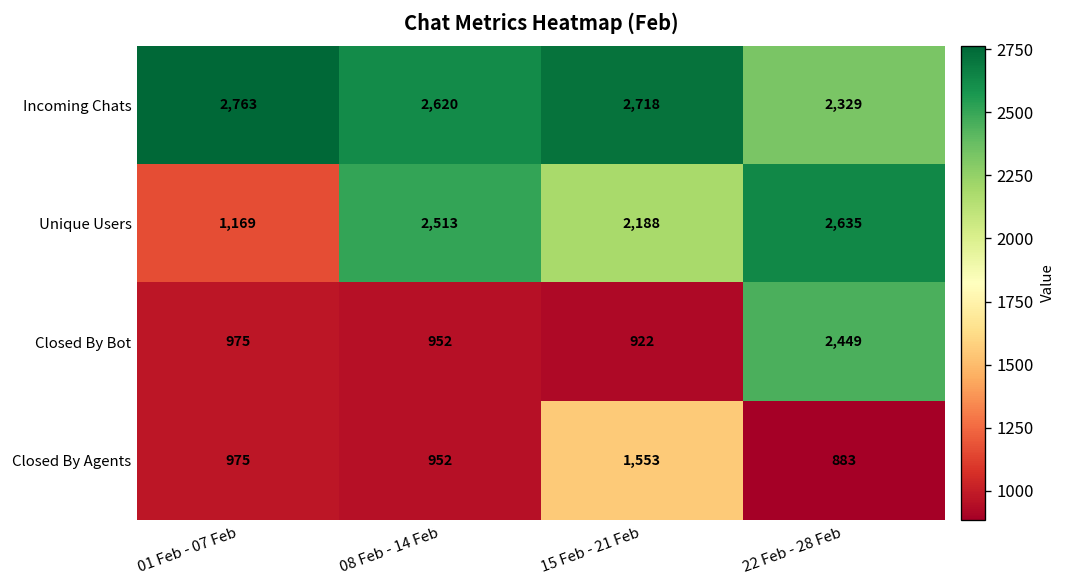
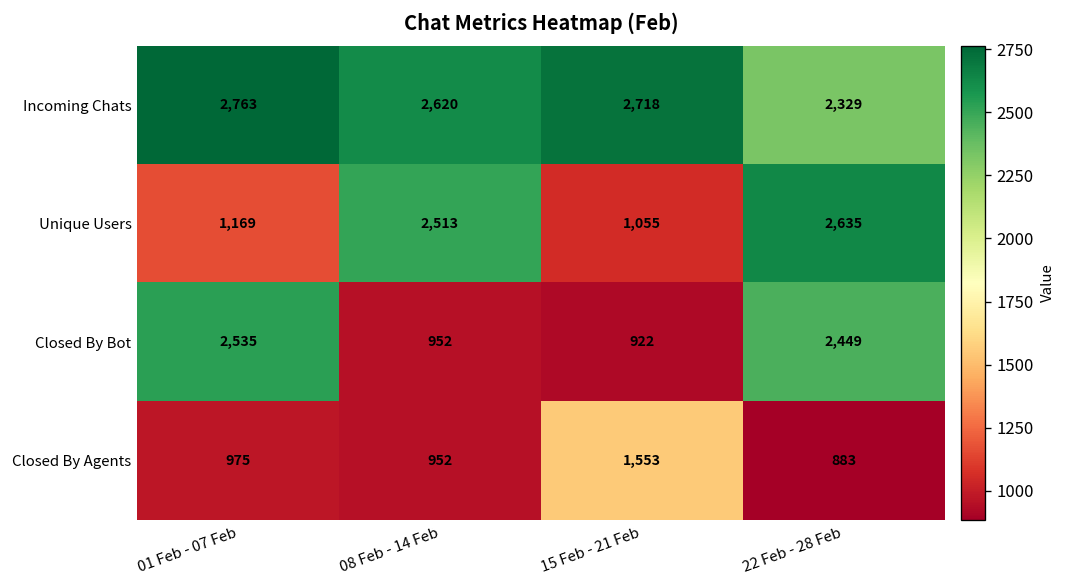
Unique Users, 15 Feb - 21 Feb: 2,188 -> 1,055
Closed By Bot, 01 Feb - 07 Feb: 975 -> 2,535
